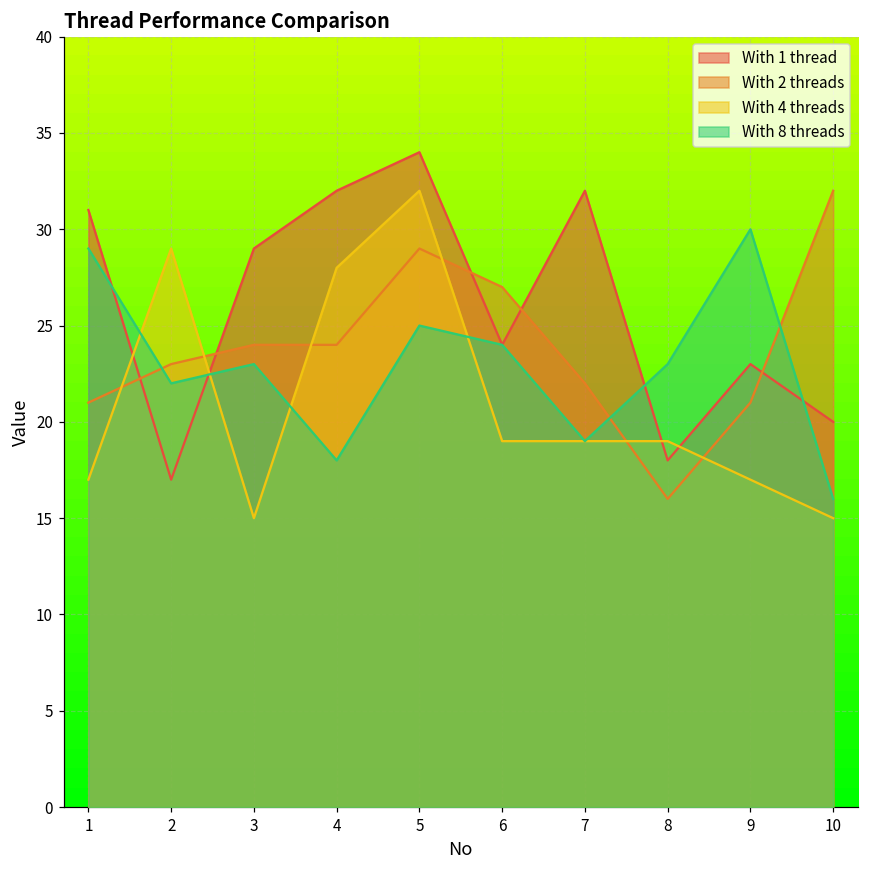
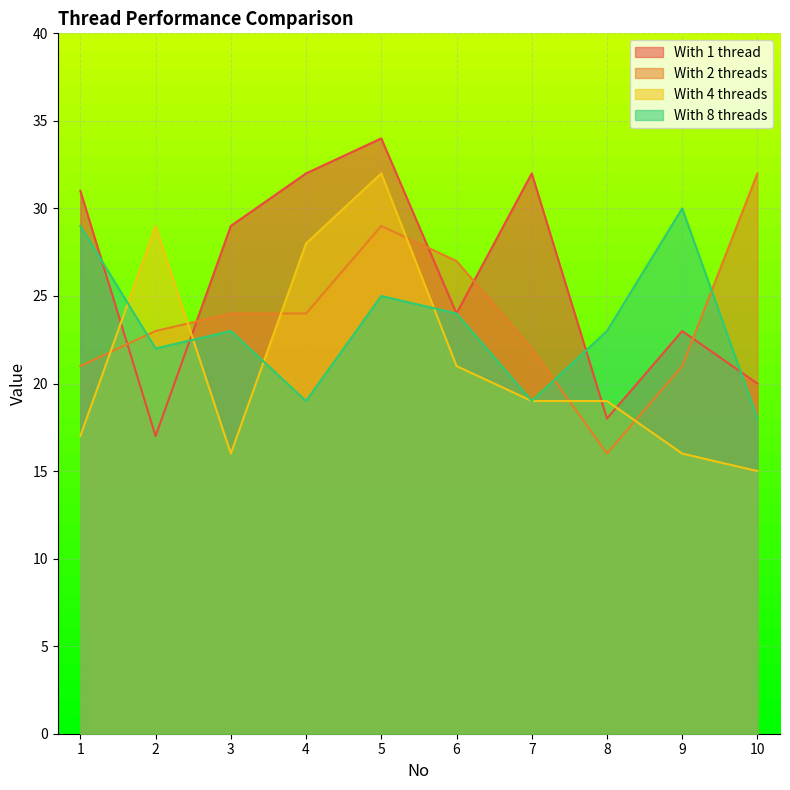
With 4 threads, 3: 15 -> 16
With 8 threads, 4: 18 -> 19
With 4 threads, 6: 19 -> 21
With 4 threads, 9: 17 -> 16
With 8 threads, 10: 16 -> 18
